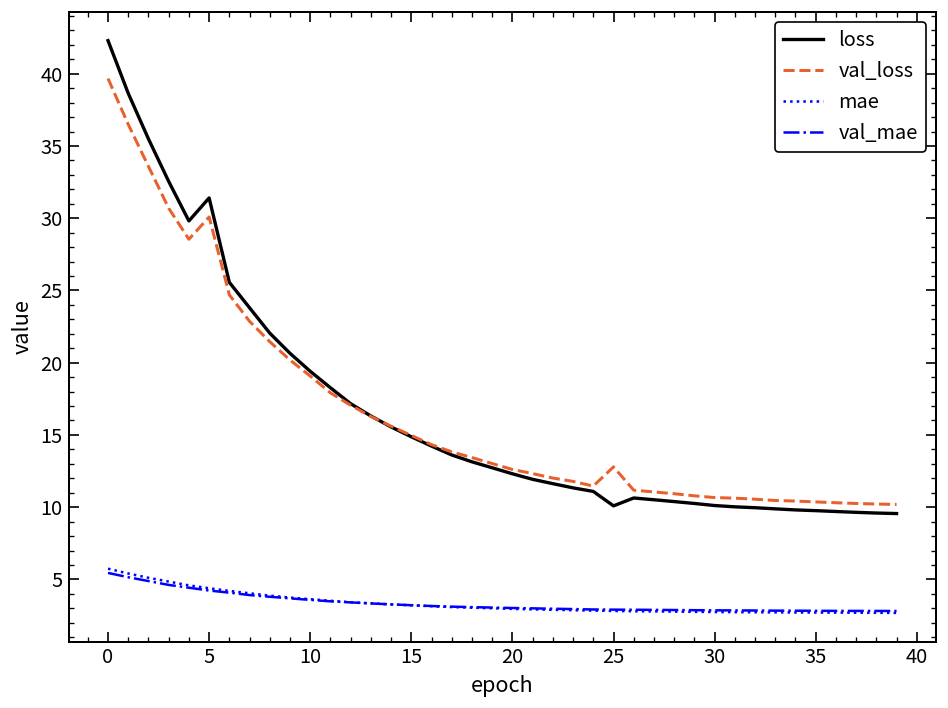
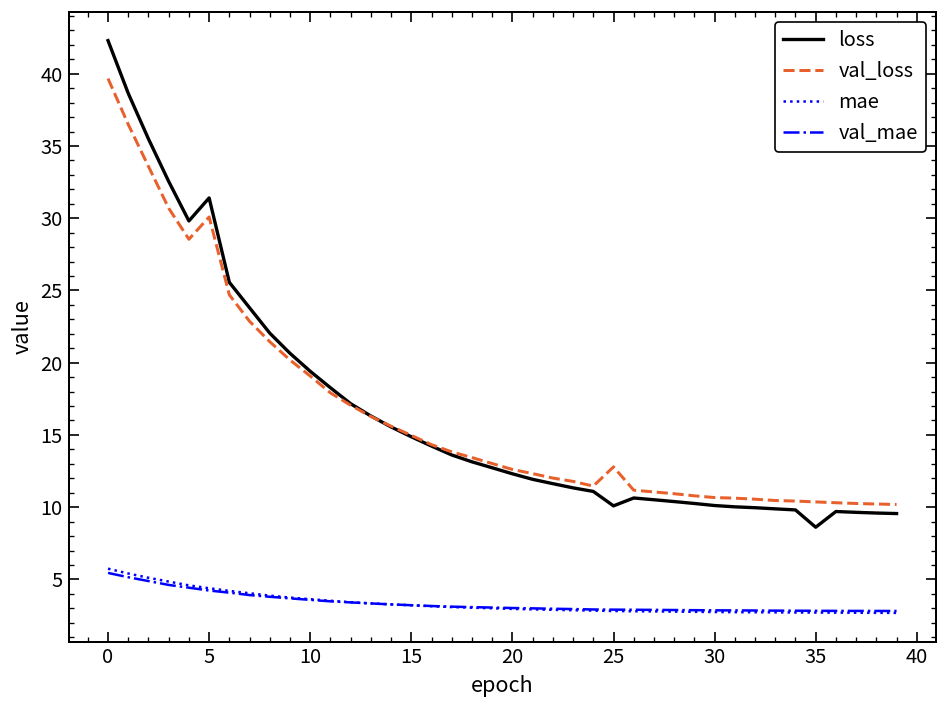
loss, 35: 9.8 -> 8.6
